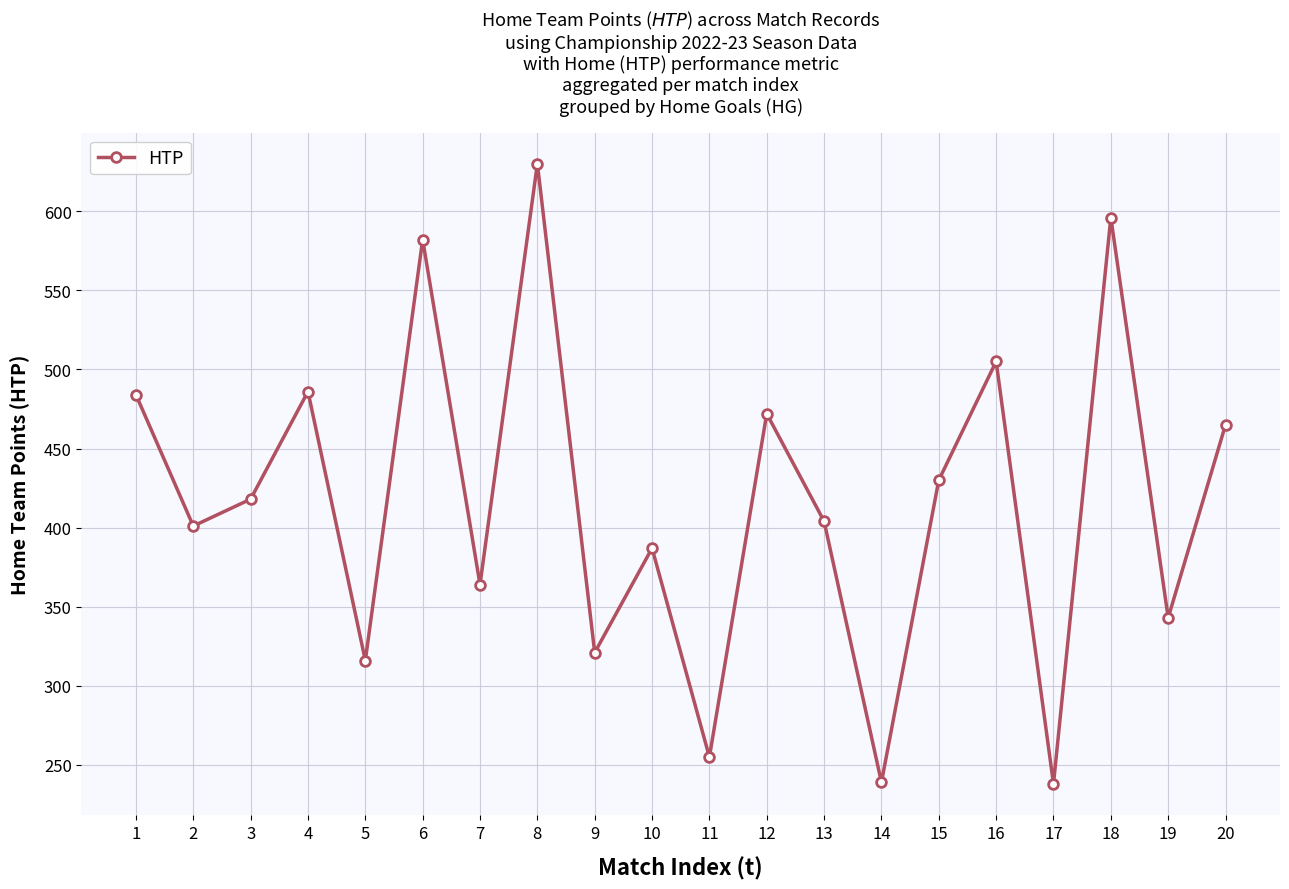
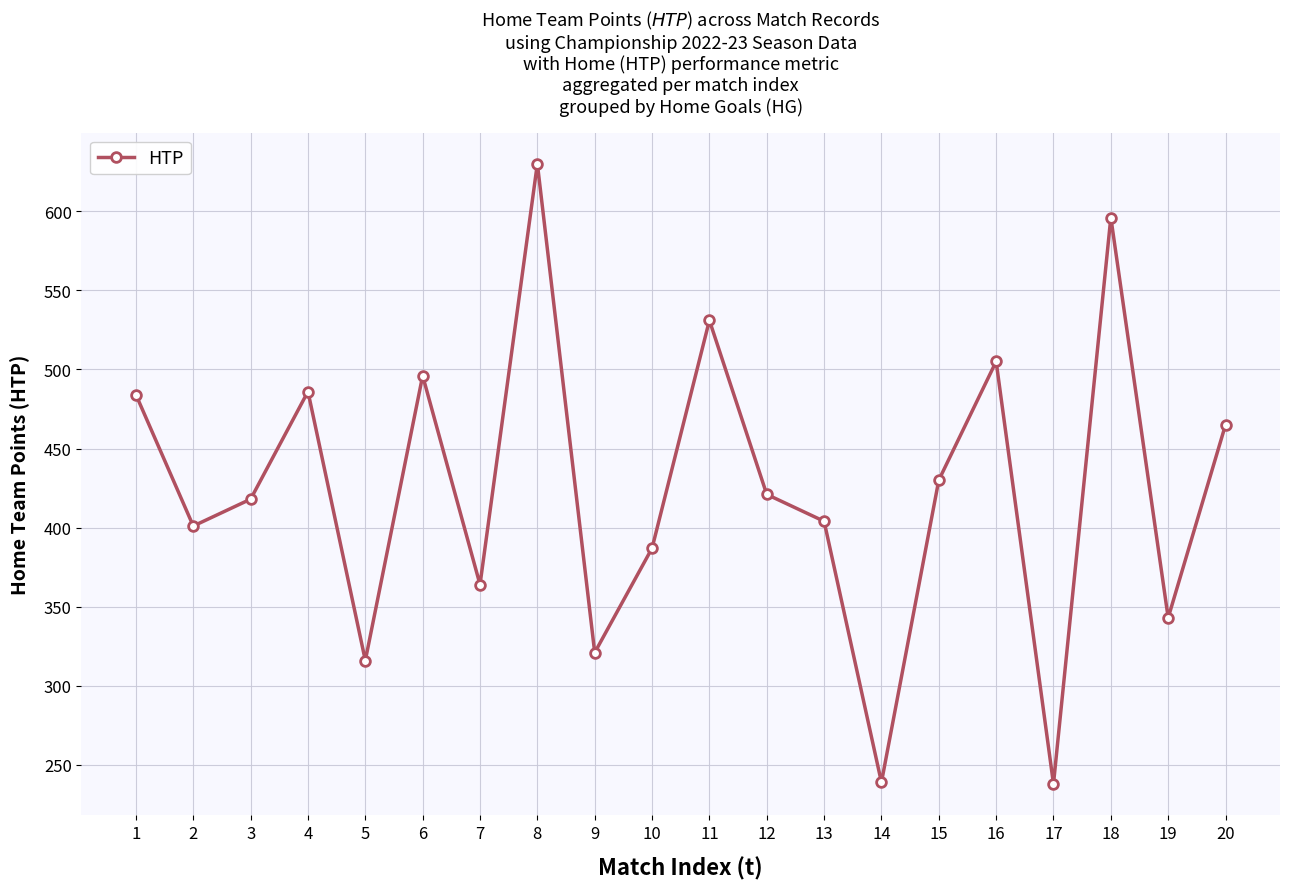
6: 582 -> 496
11: 255 -> 531
12: 472 -> 421
